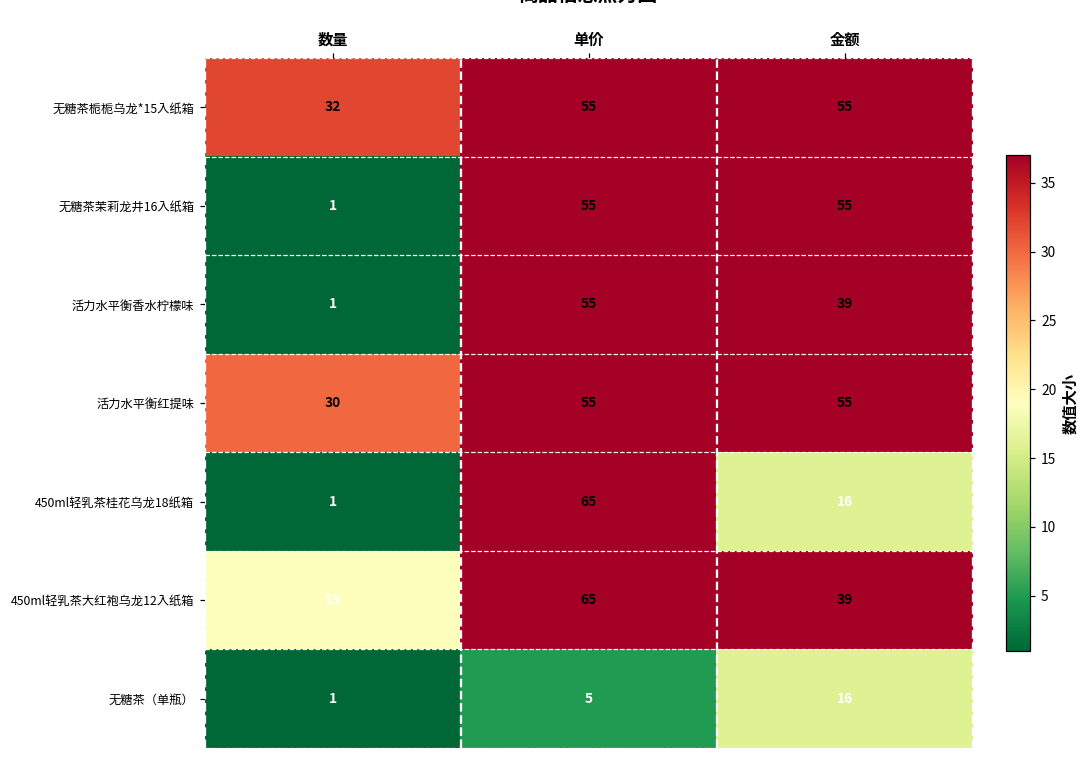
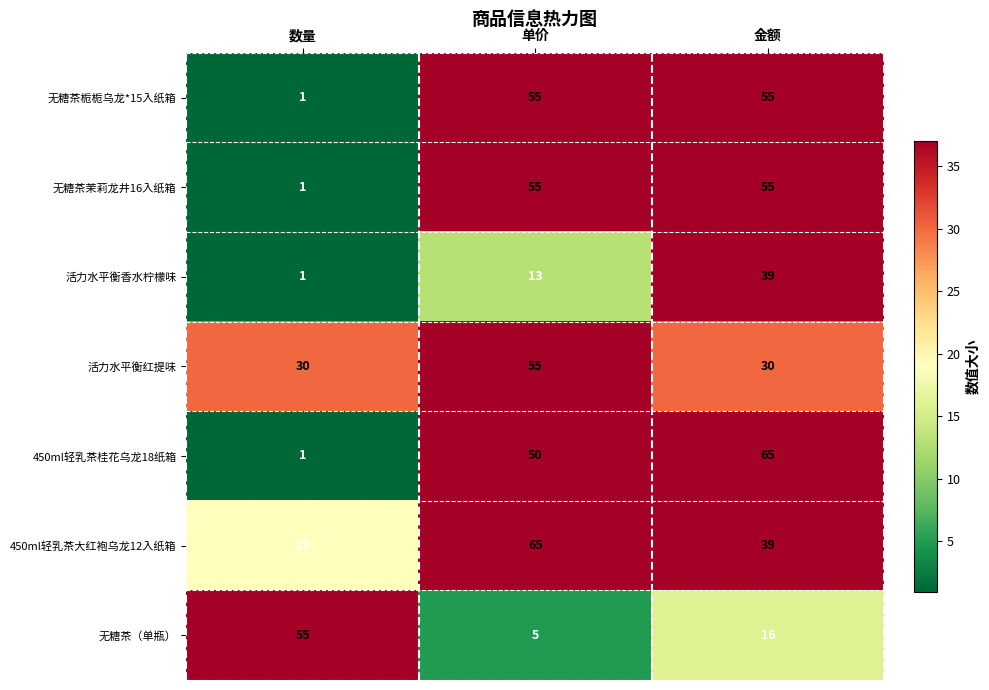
无糖茶栀栀乌龙*15入纸箱, 数量: 32 -> 1
活力水平衡香水柠檬味, 单价: 55 -> 13
活力水平衡红提味, 金额: 55 -> 30
450ml轻乳茶桂花乌龙18纸箱, 单价: 65 -> 50
450ml轻乳茶桂花乌龙18纸箱, 金额: 16 -> 65
无糖茶（单瓶）, 数量: 1 -> 55
